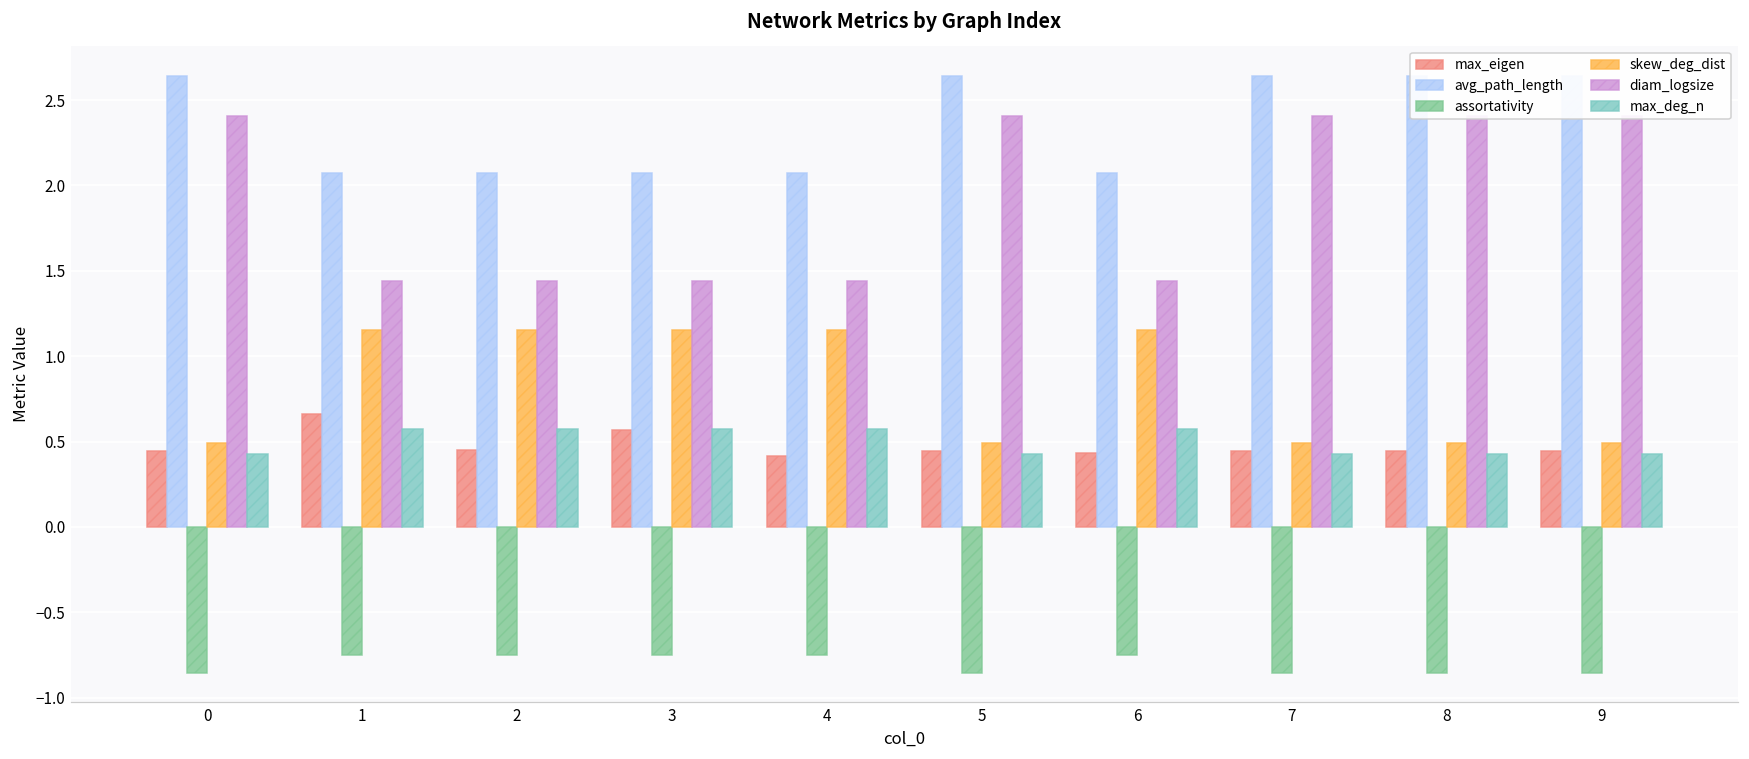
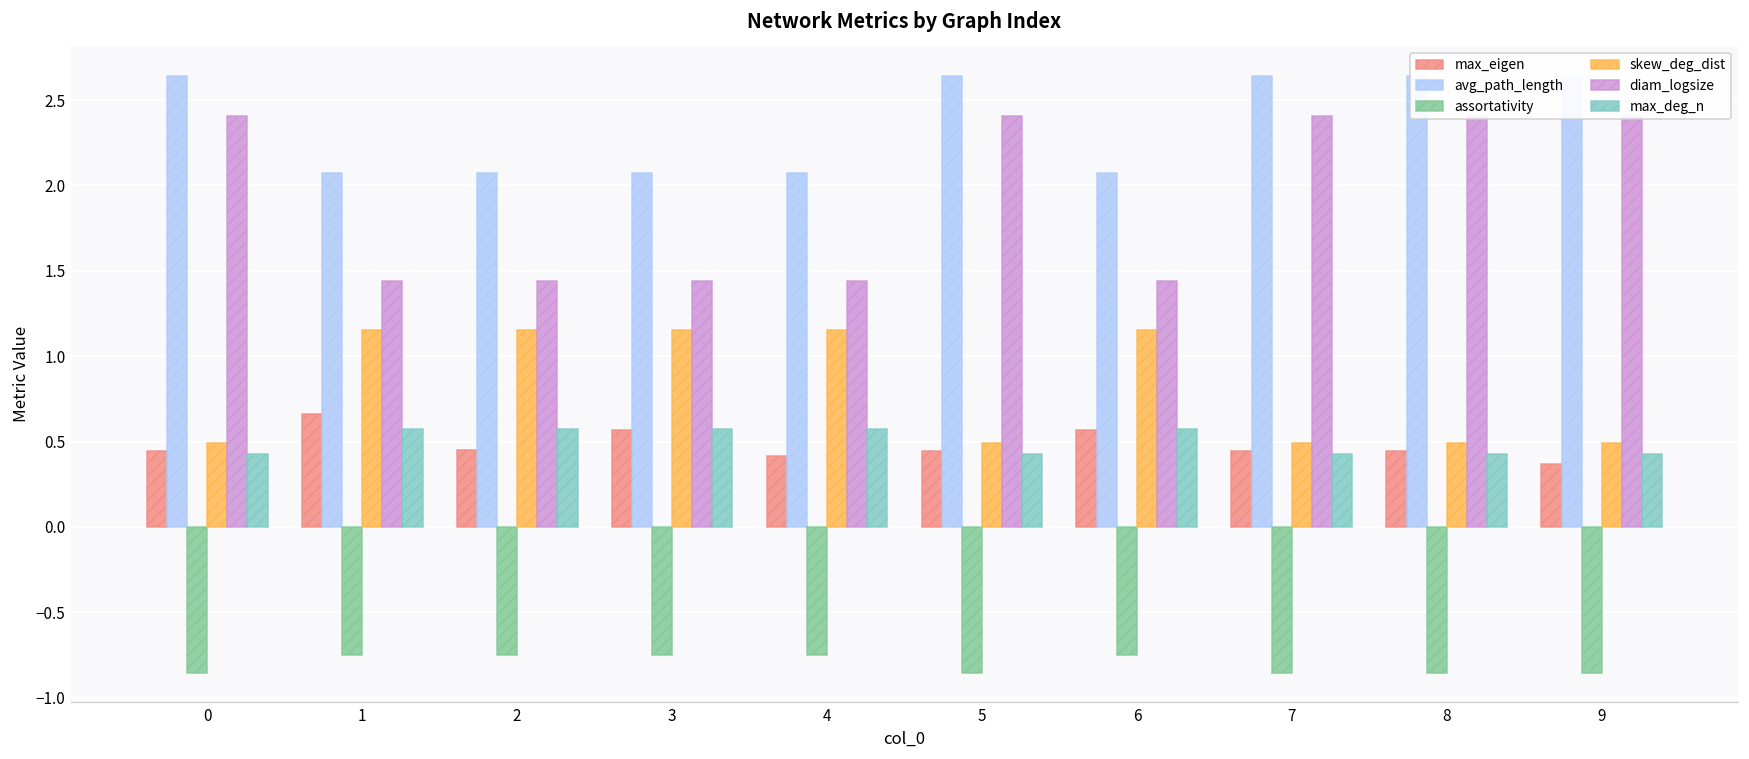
max_eigen, 6: 0.44 -> 0.57
max_eigen, 9: 0.45 -> 0.37
